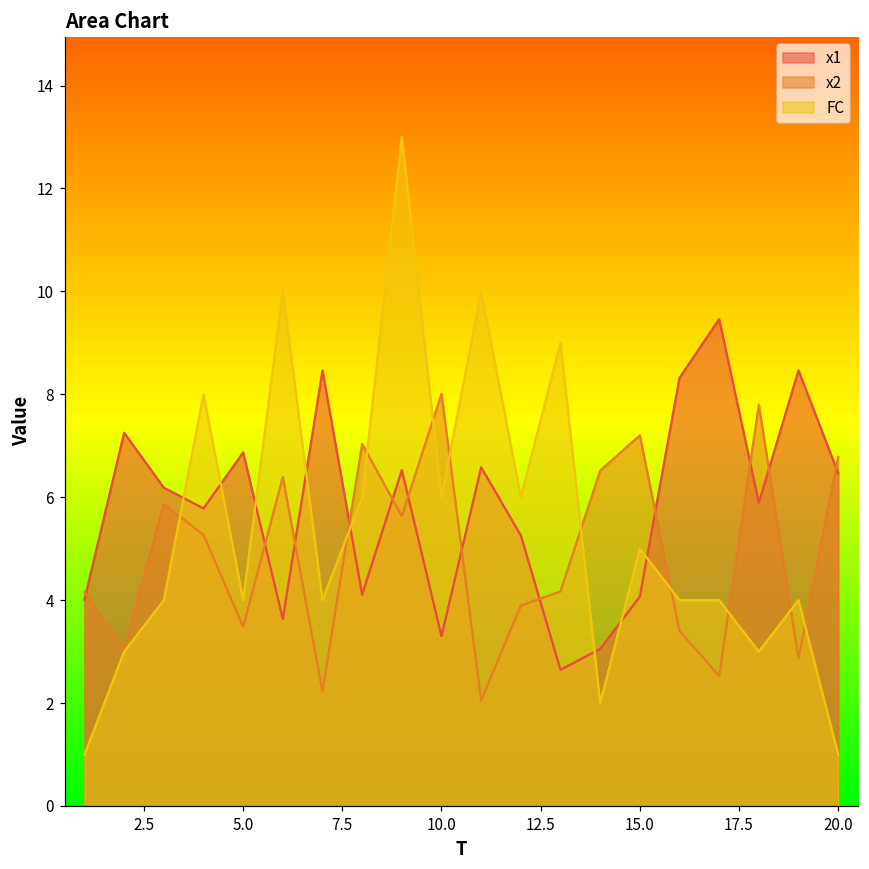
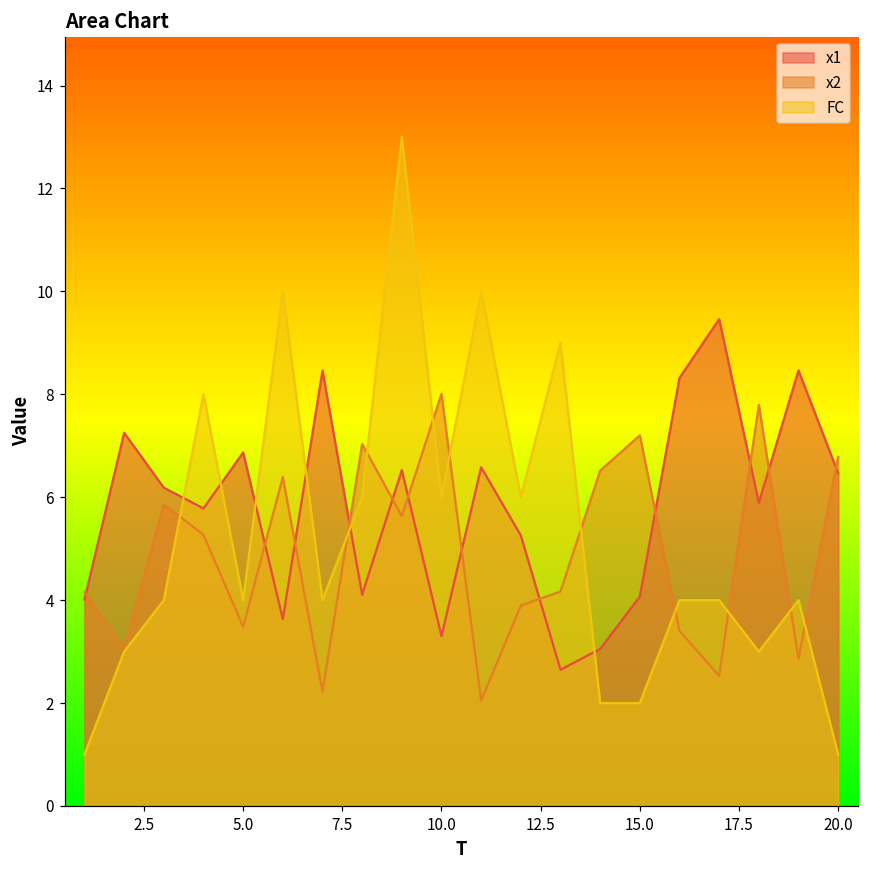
FC, 15.0: 5 -> 2
